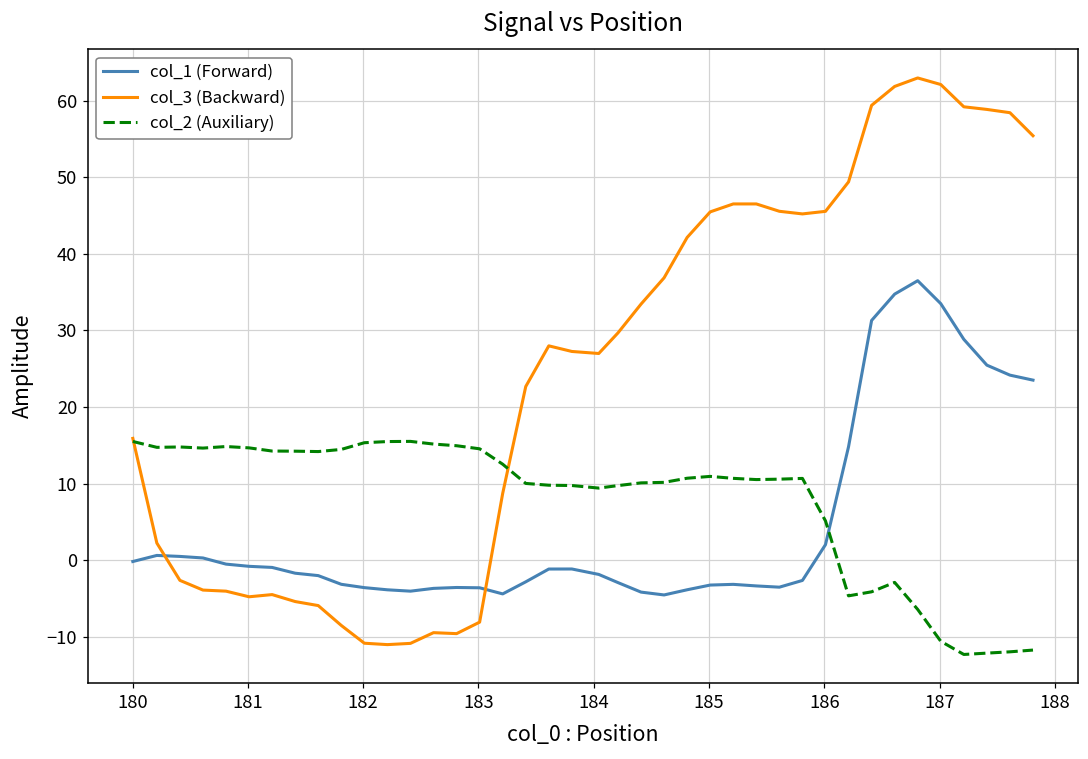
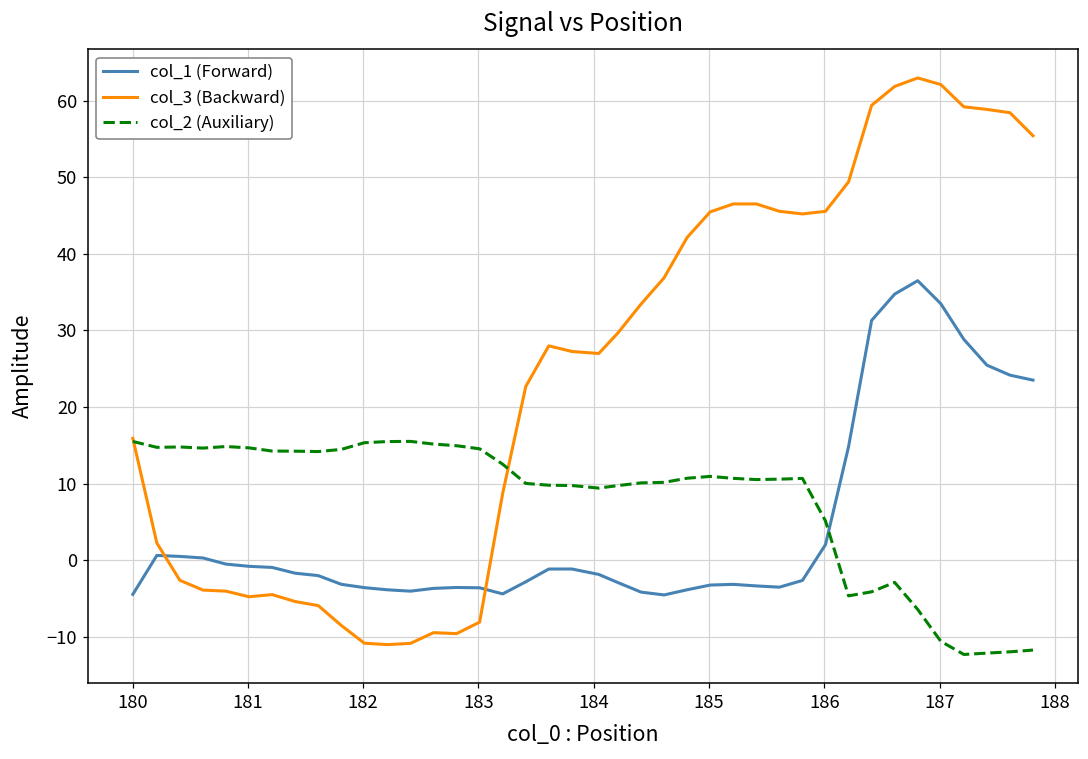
col_1 (Forward), 180: 0 -> -4
